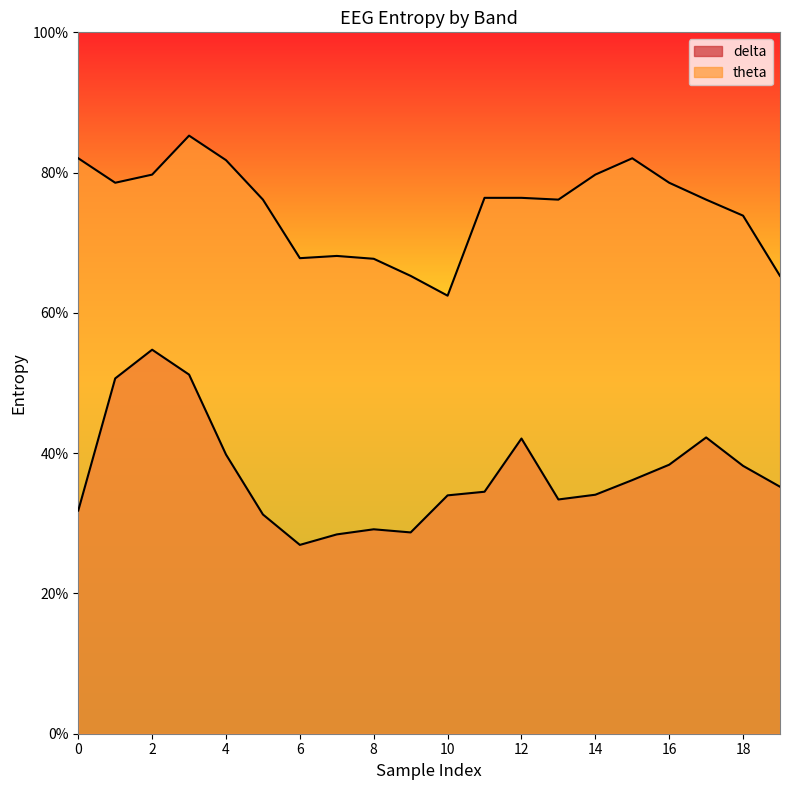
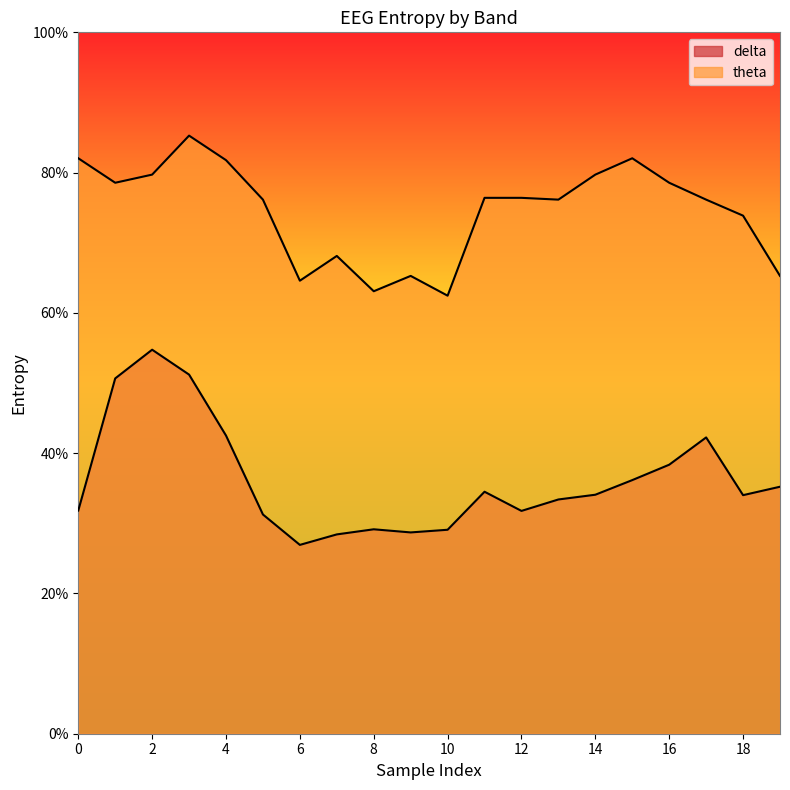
delta, 4: 40% -> 43%
theta, 6: 68% -> 65%
theta, 8: 68% -> 63%
delta, 10: 34% -> 29%
delta, 12: 42% -> 32%
delta, 18: 38% -> 34%
